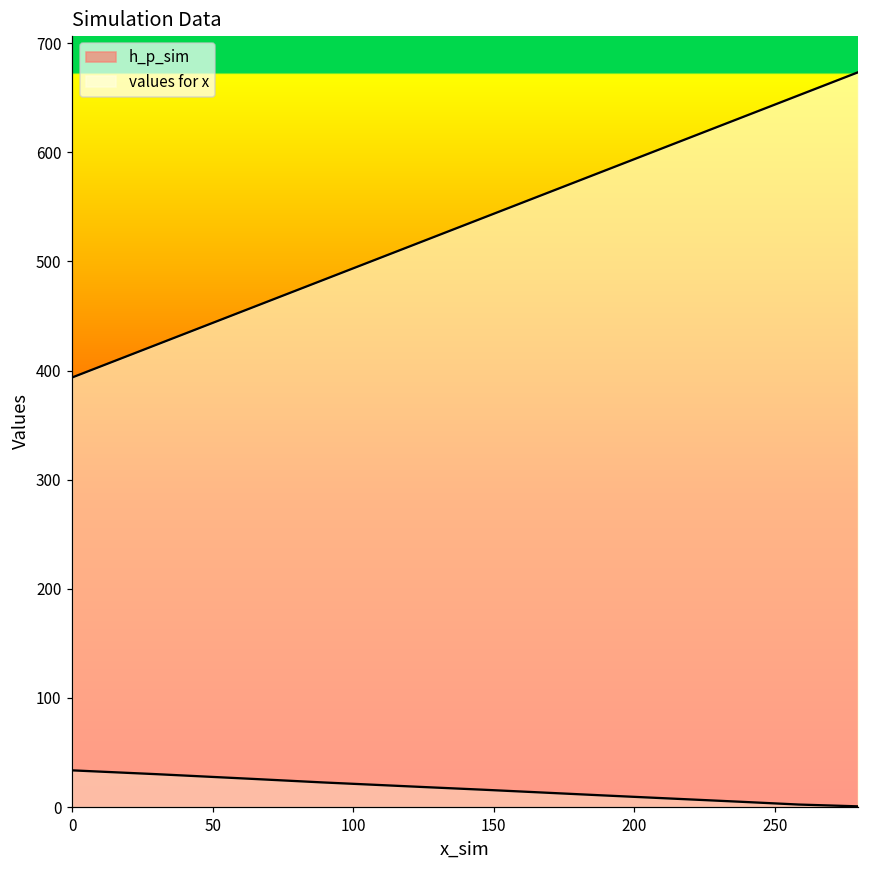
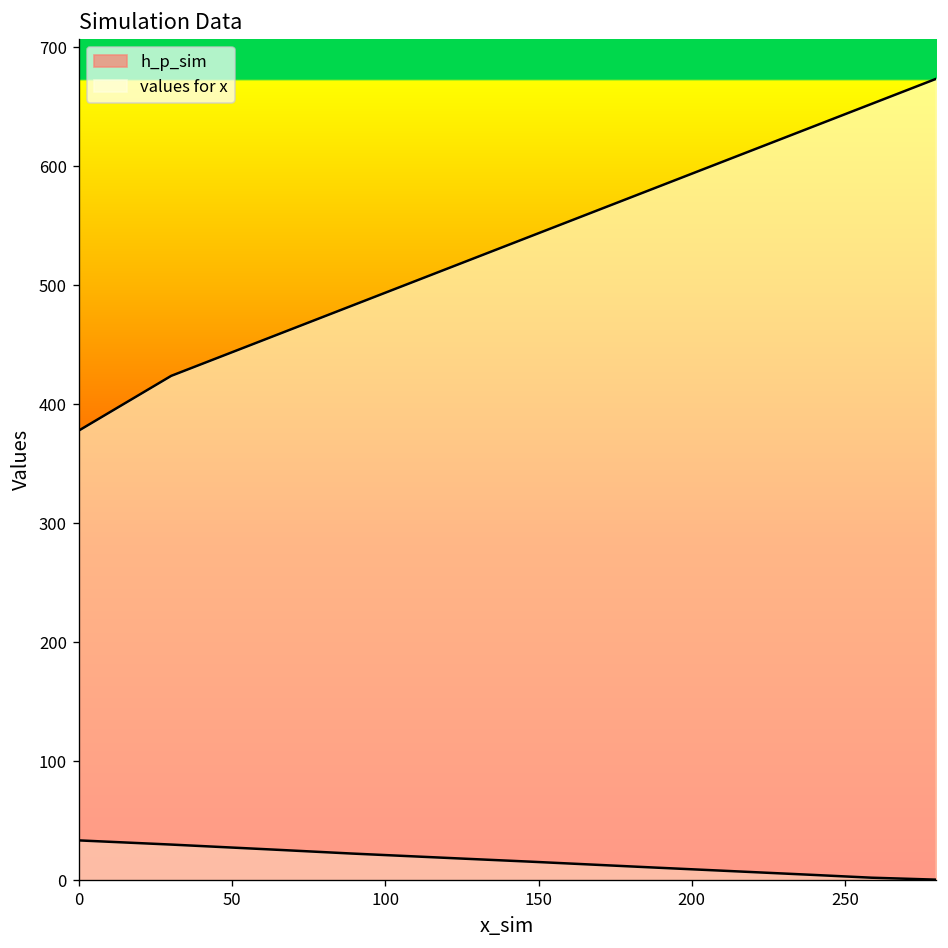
values for x, 0: 390 -> 380
